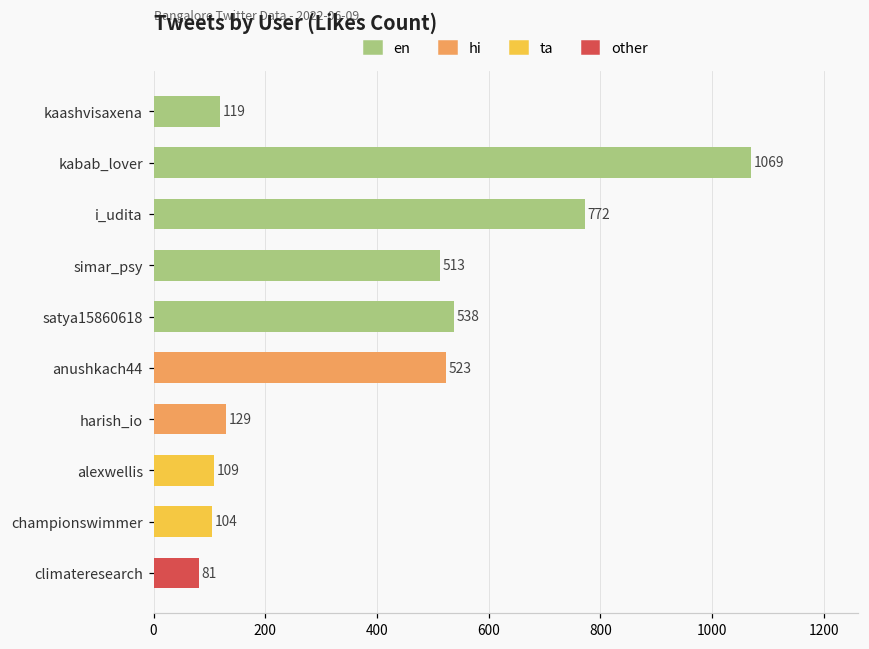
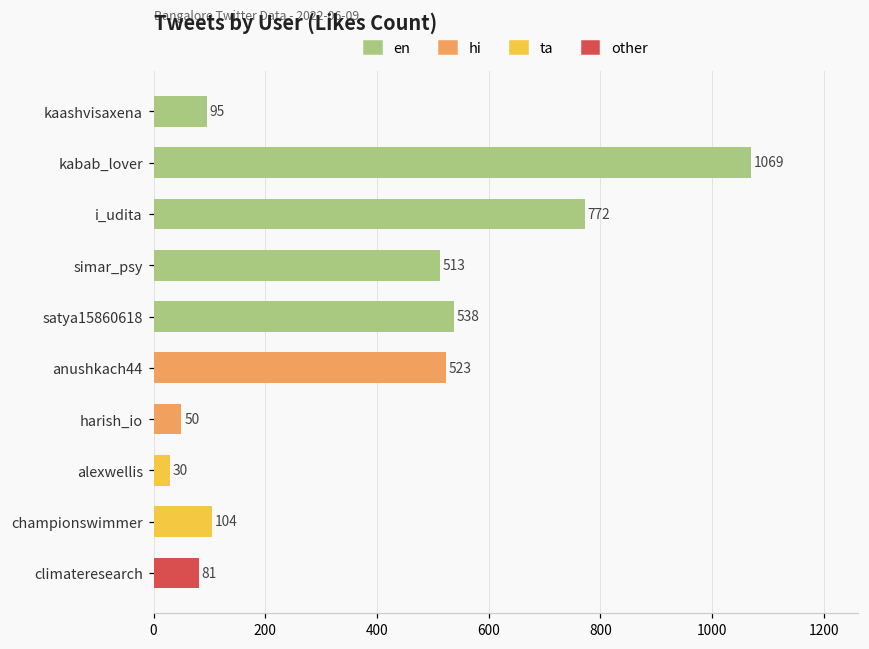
kaashvisaxena: 119 -> 95
harish_io: 129 -> 50
alexwellis: 109 -> 30
